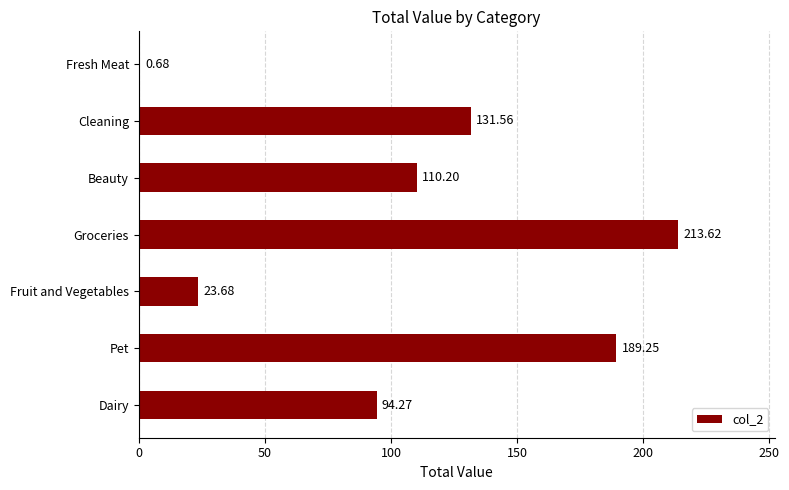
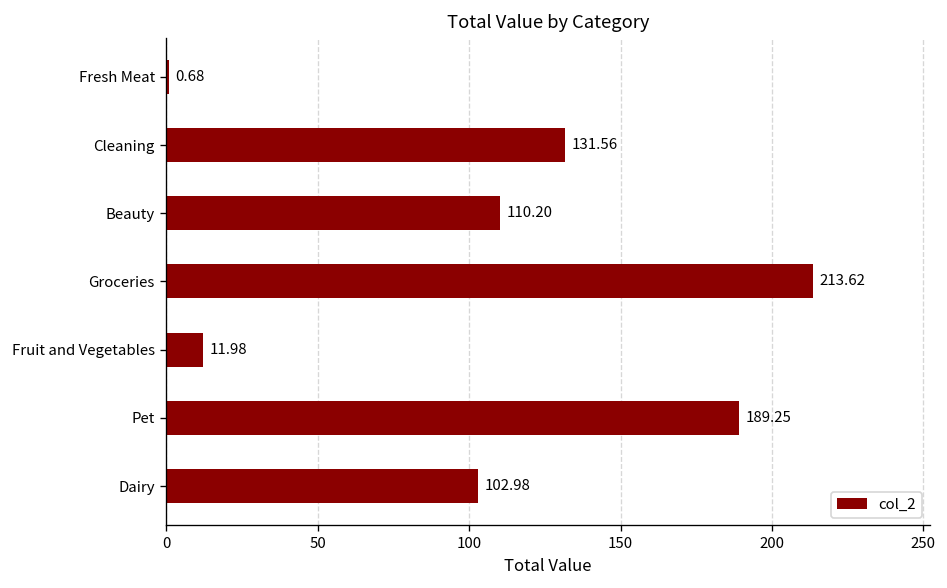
Fruit and Vegetables: 23.68 -> 11.98
Dairy: 94.27 -> 102.98
